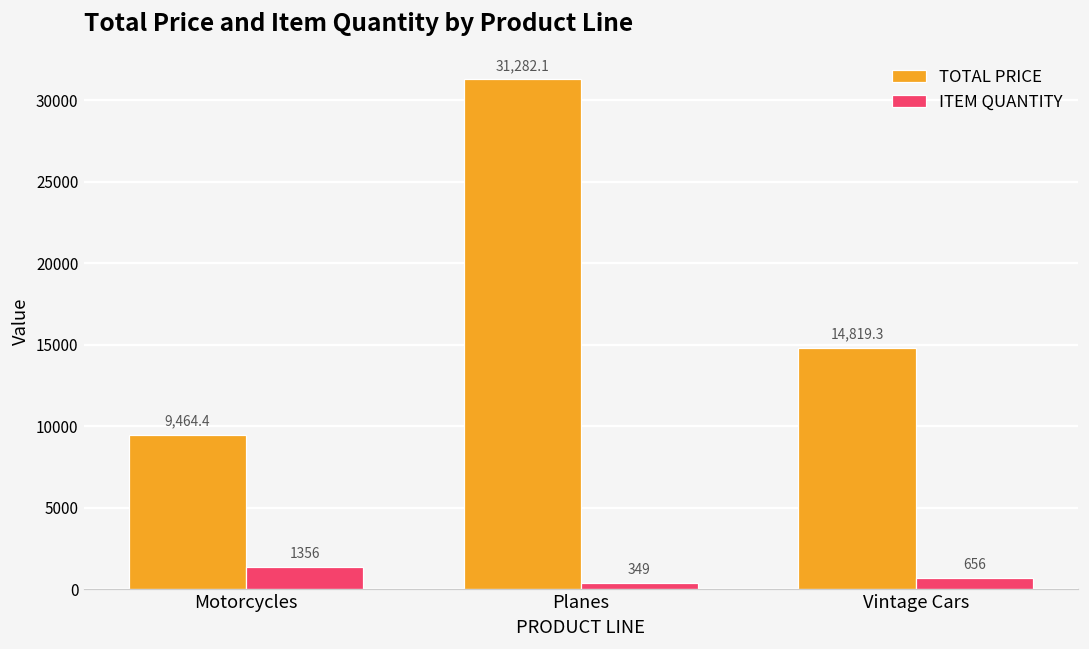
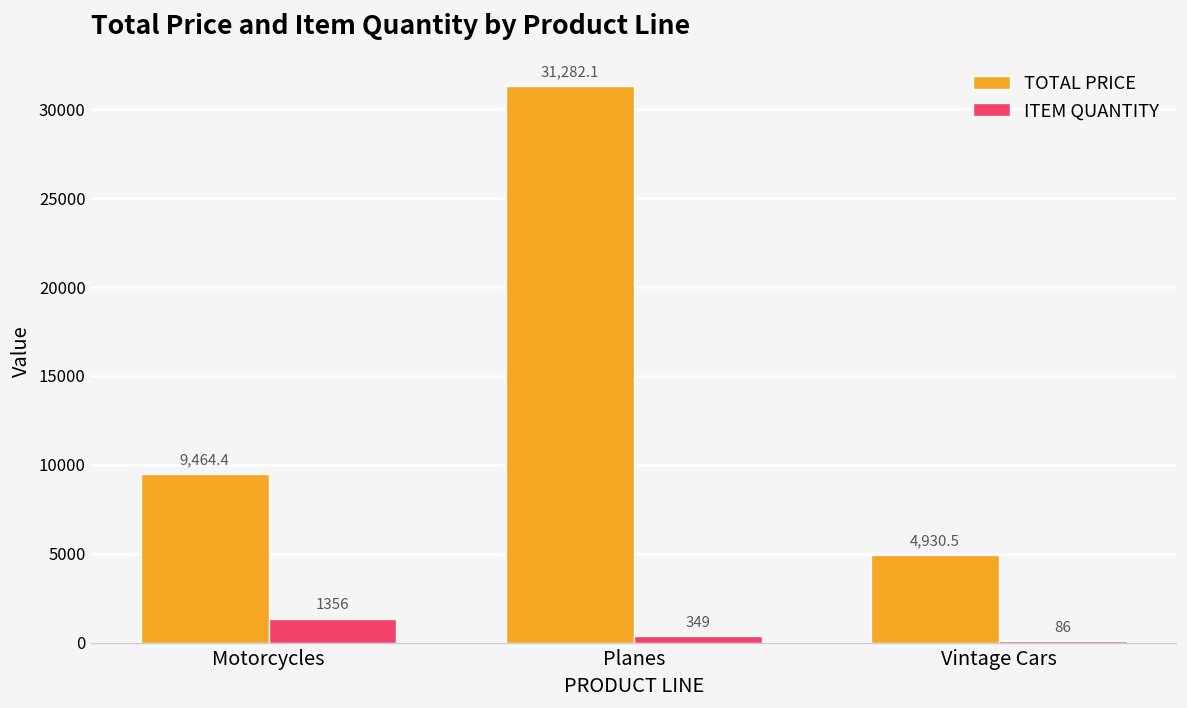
TOTAL PRICE, Vintage Cars: 14,819.3 -> 4,930.5
ITEM QUANTITY, Vintage Cars: 656 -> 86
